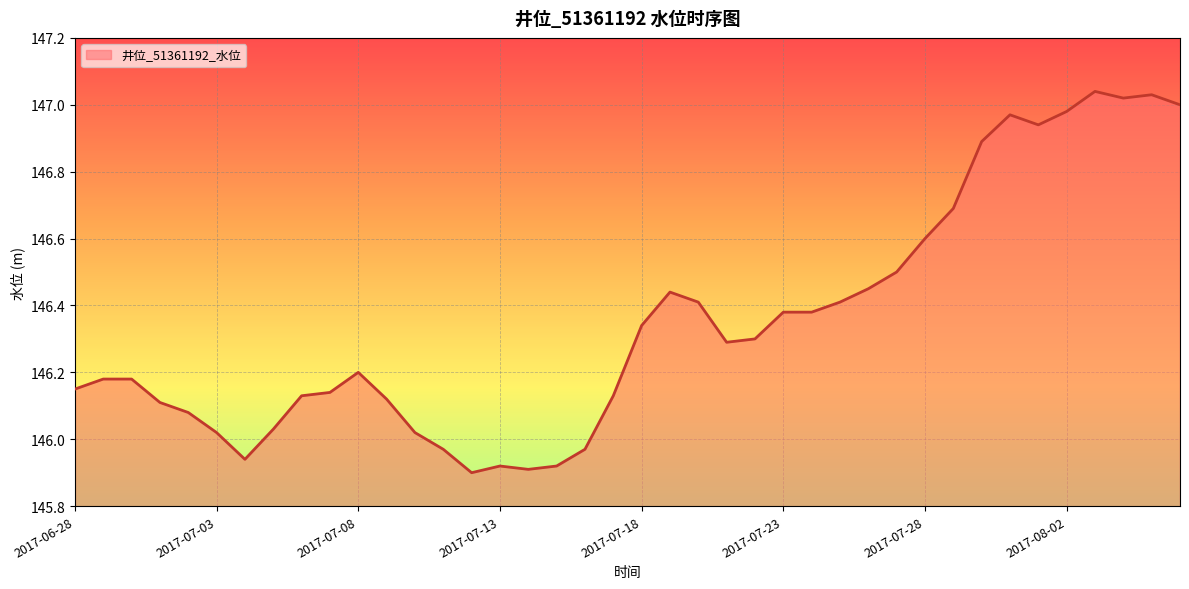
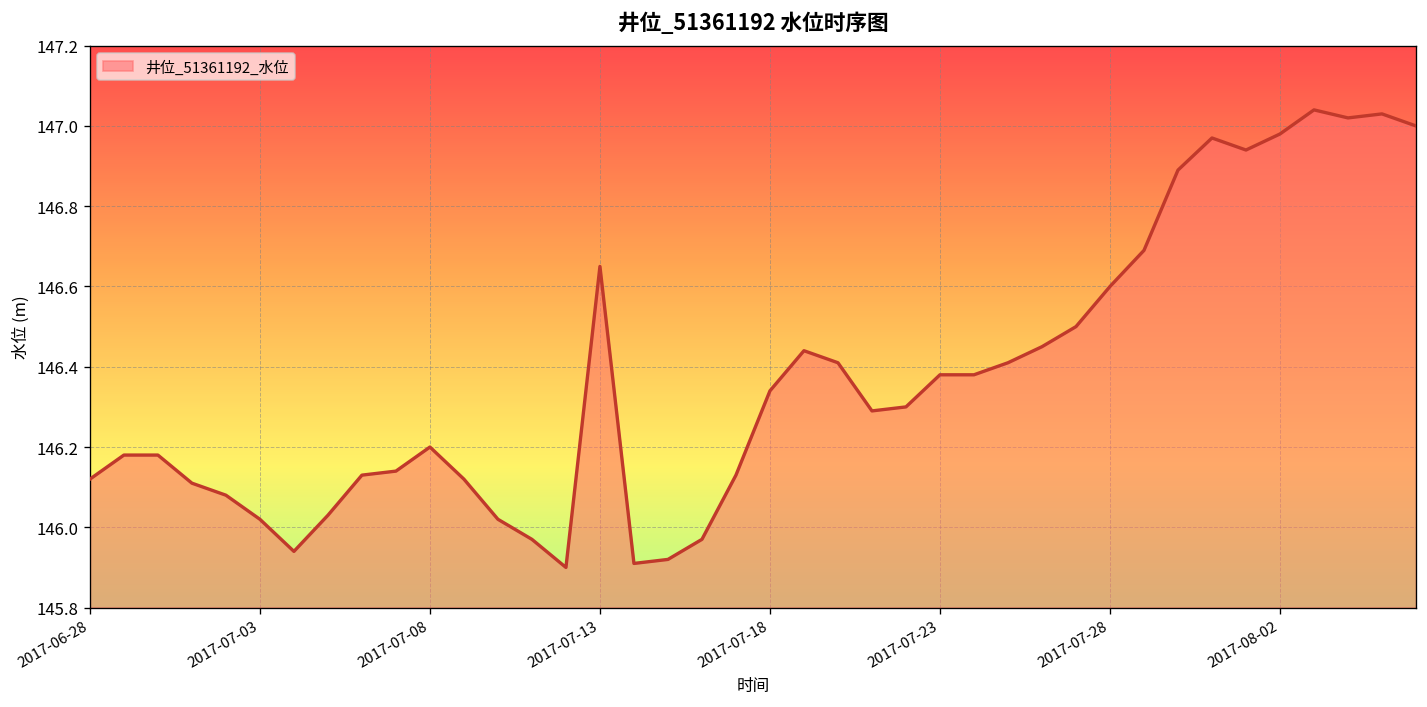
2017-06-28: 146.15 -> 146.12
2017-07-13: 145.92 -> 146.65
